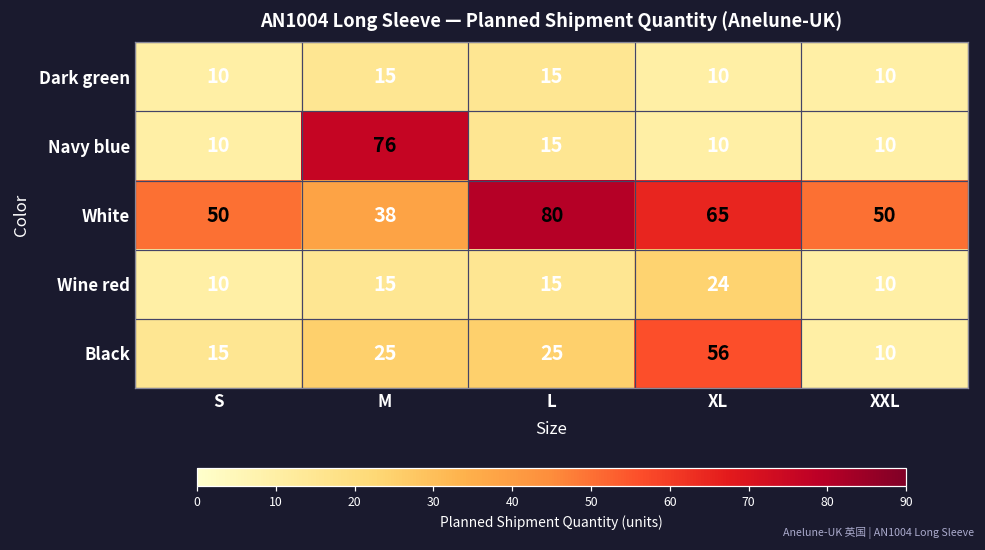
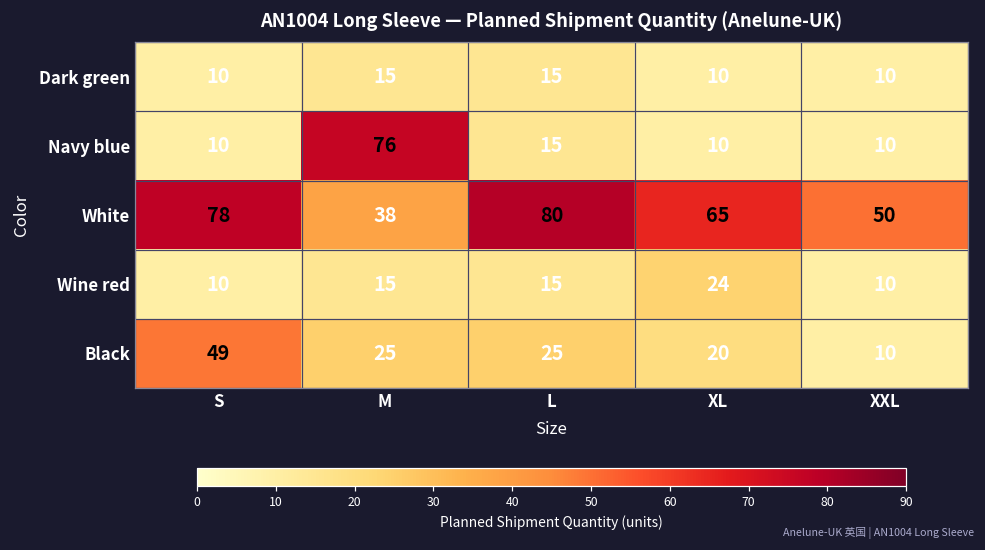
White, S: 50 -> 78
Black, S: 15 -> 49
Black, XL: 56 -> 20
